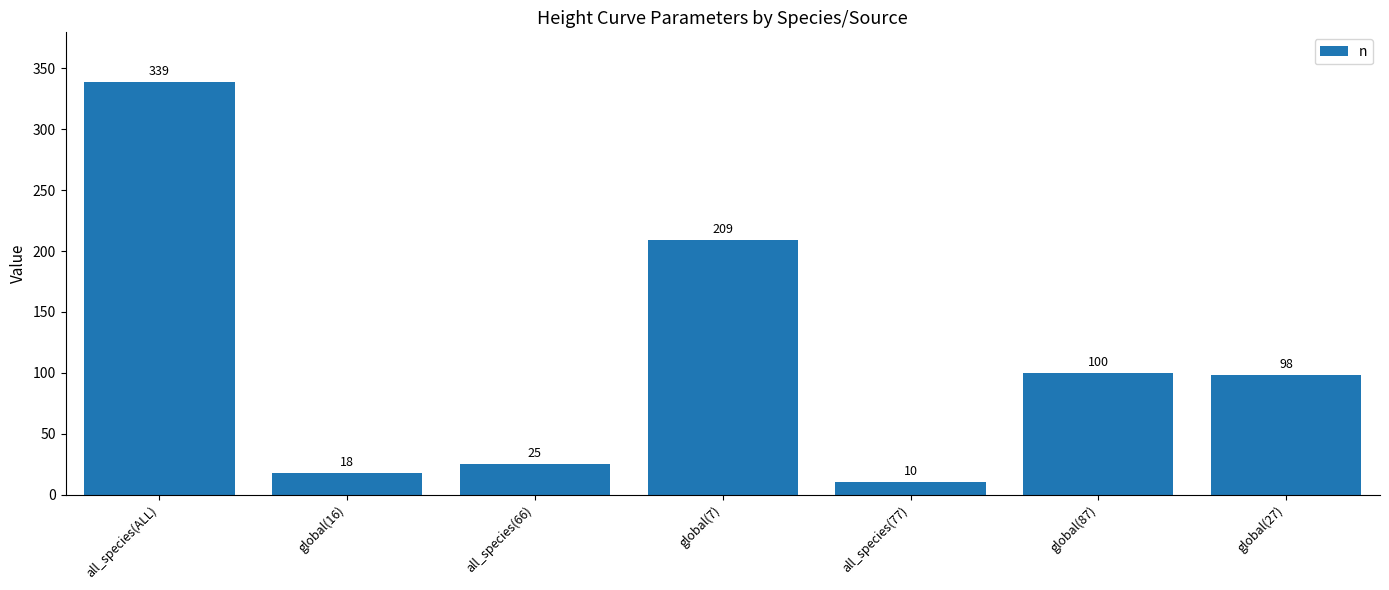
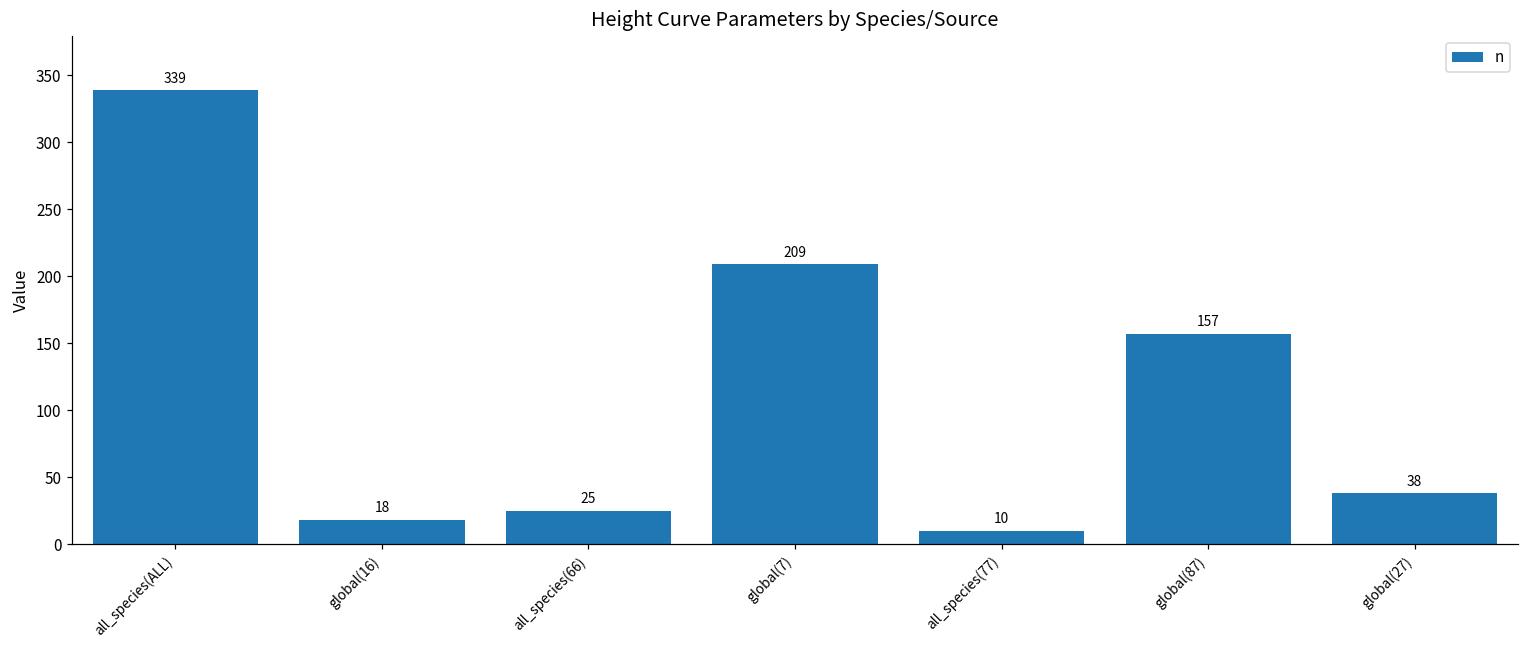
global(87): 100 -> 157
global(27): 98 -> 38
